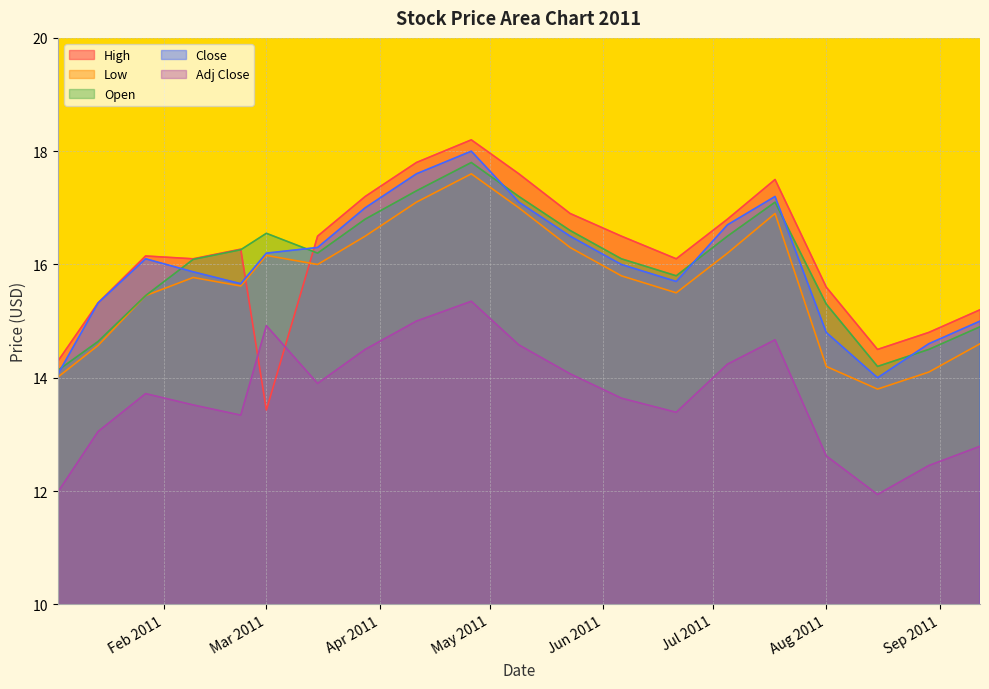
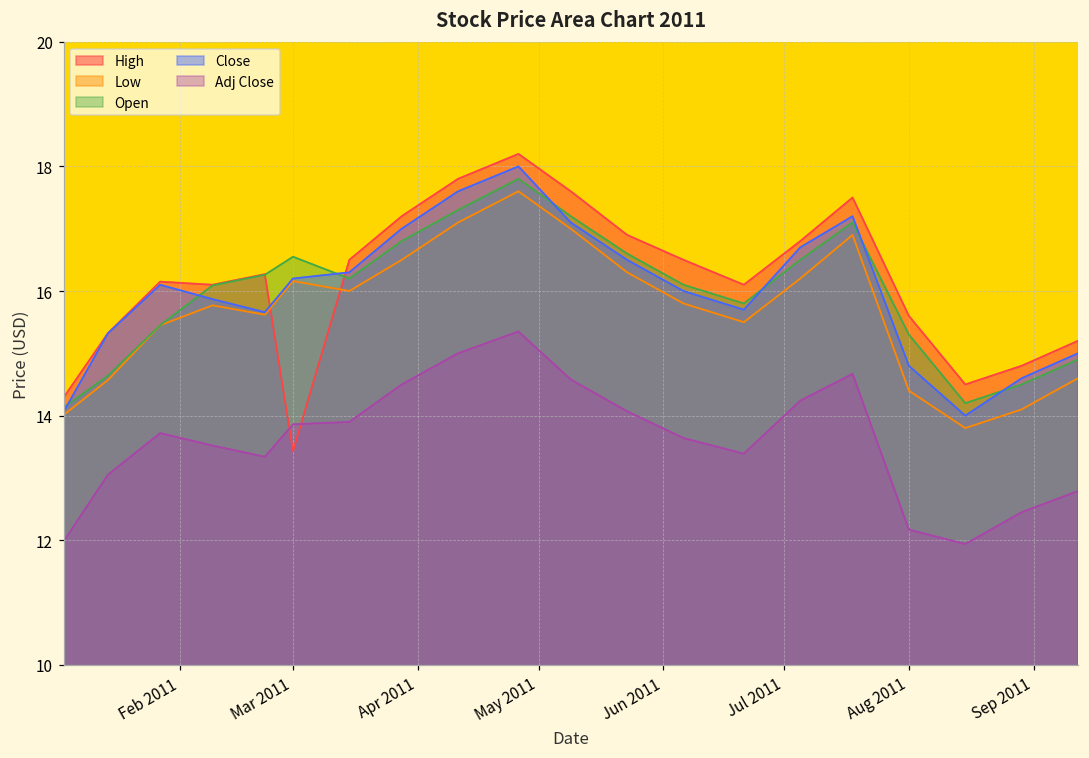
Adj Close, Mar 2011: 14.9 -> 13.9
Low, Aug 2011: 14.2 -> 14.4
Adj Close, Aug 2011: 12.6 -> 12.2
